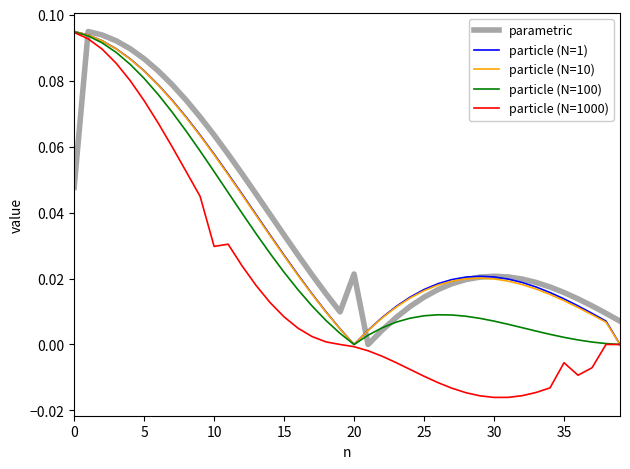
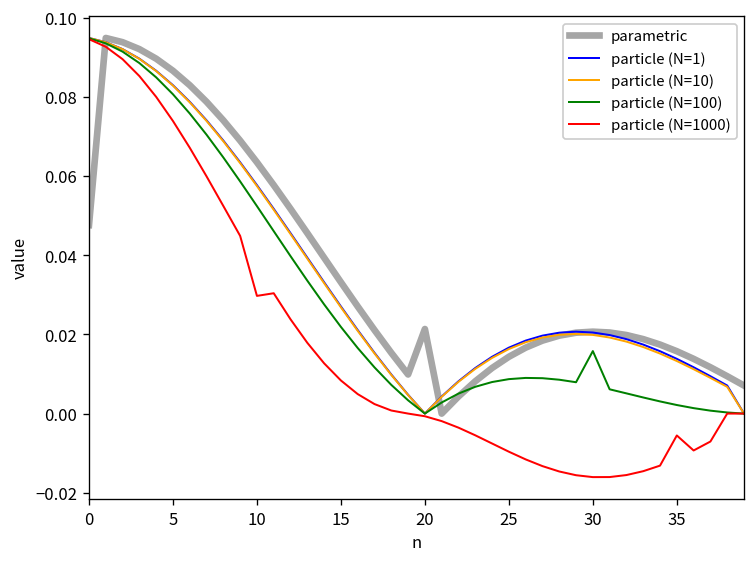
particle (N=100), 30: 0.007 -> 0.016
